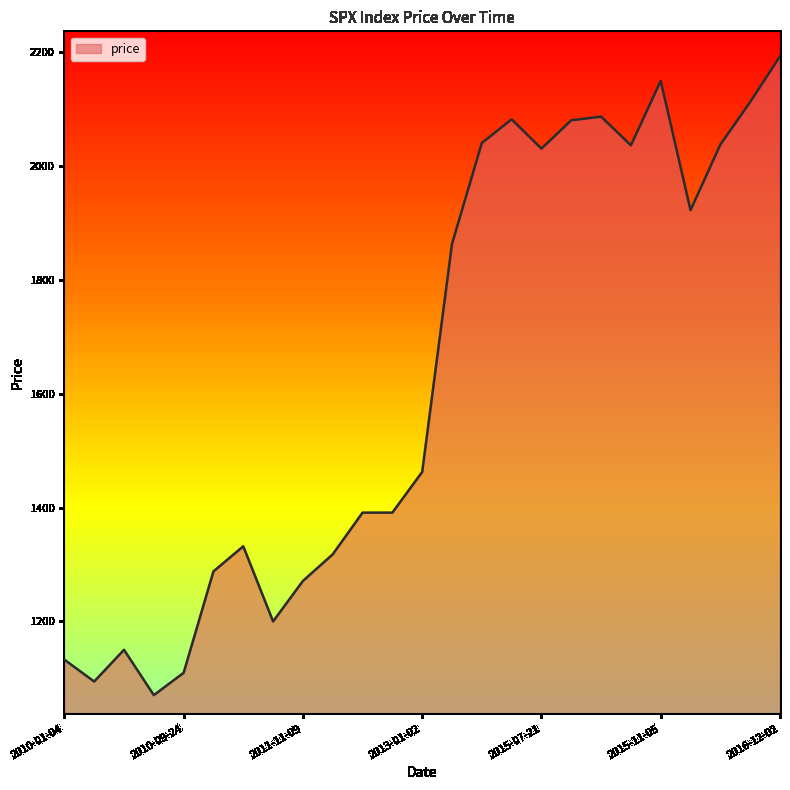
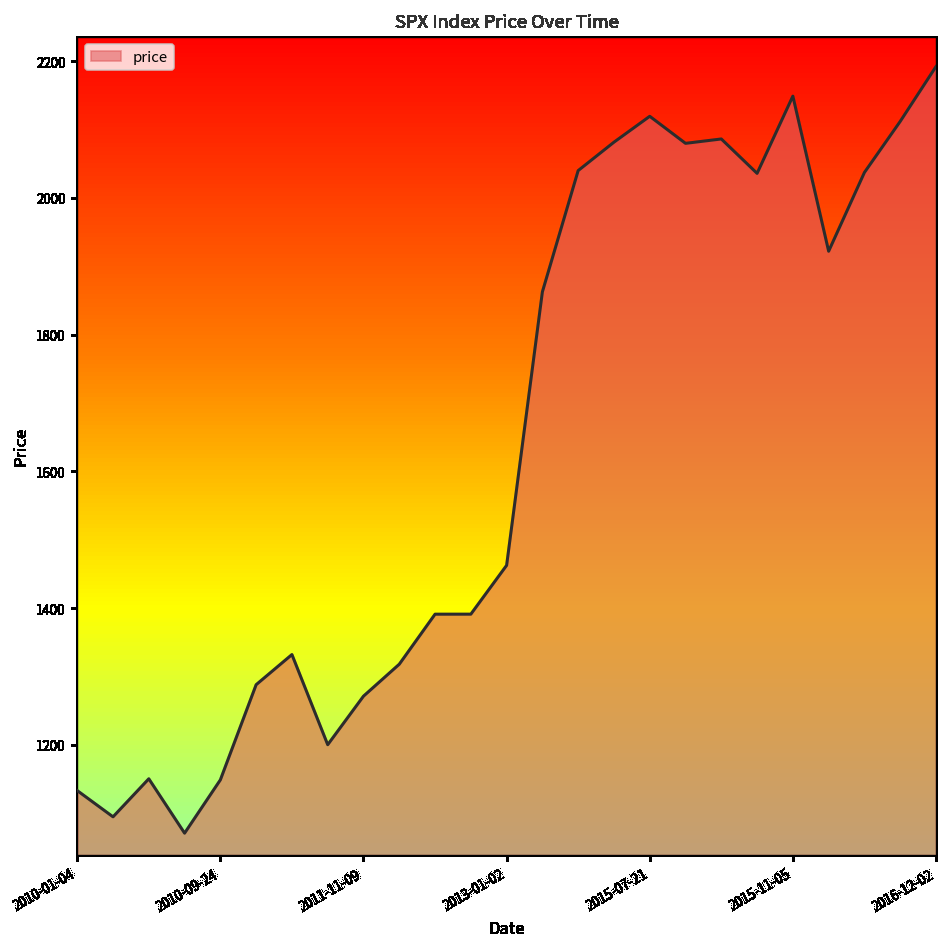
2010-09-24: 1110 -> 1150
2015-07-21: 2030 -> 2120
